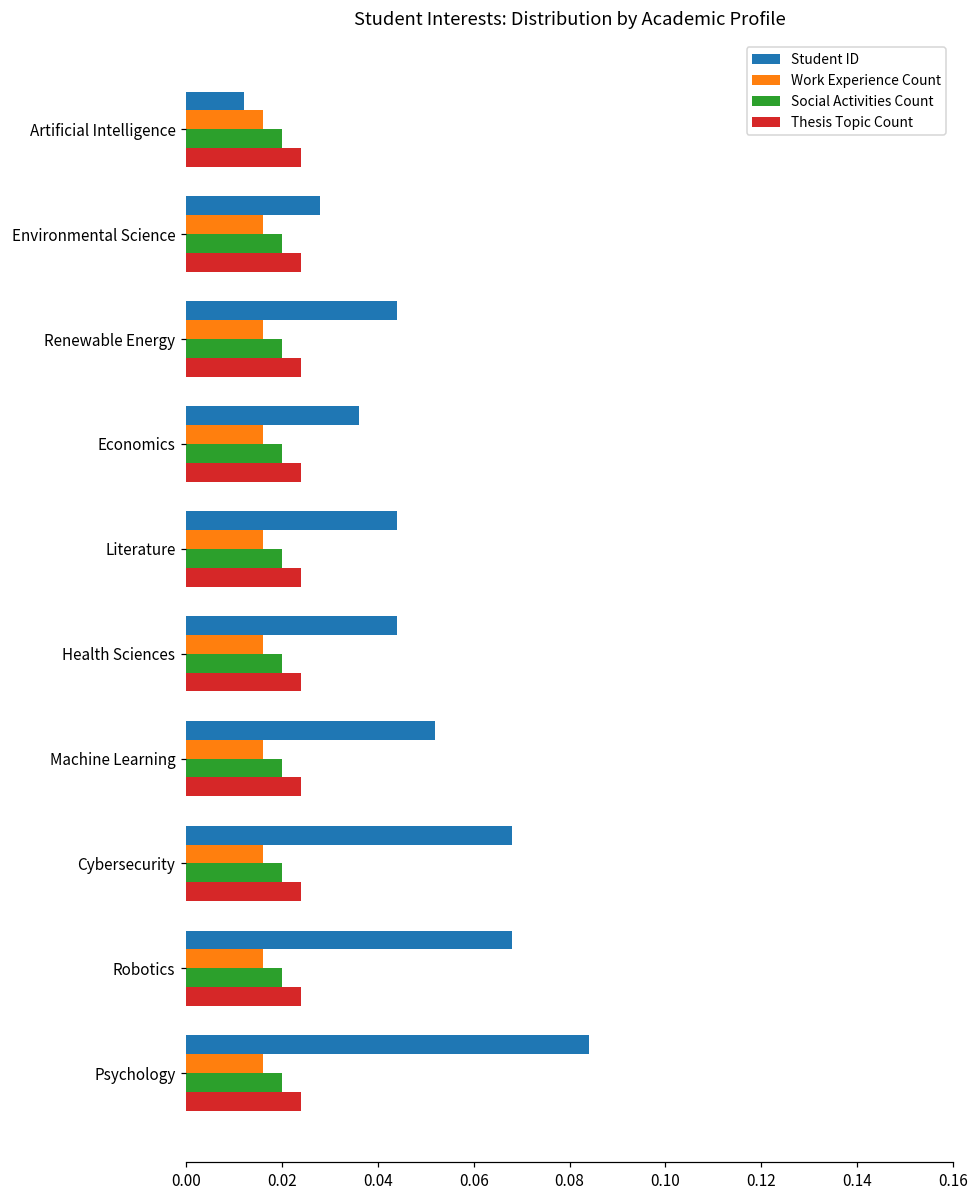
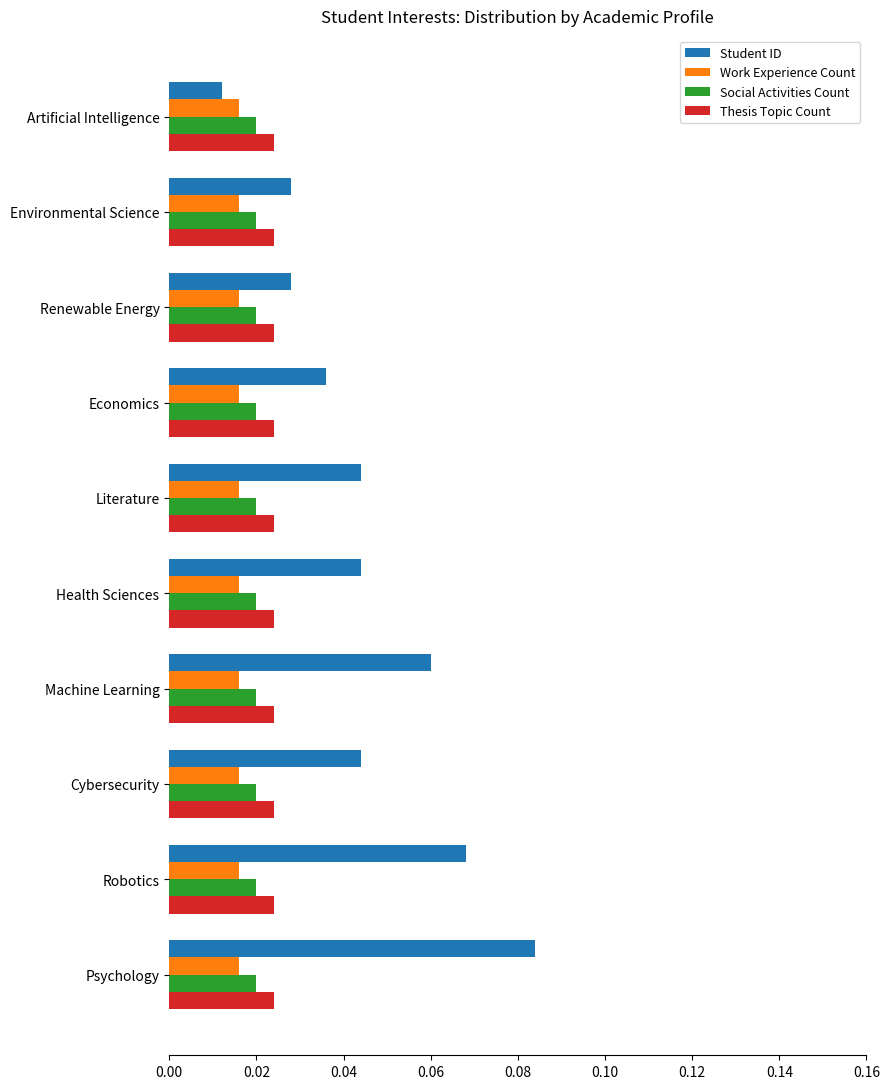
Student ID, Renewable Energy: 0.044 -> 0.028
Student ID, Machine Learning: 0.052 -> 0.060
Student ID, Cybersecurity: 0.068 -> 0.044
